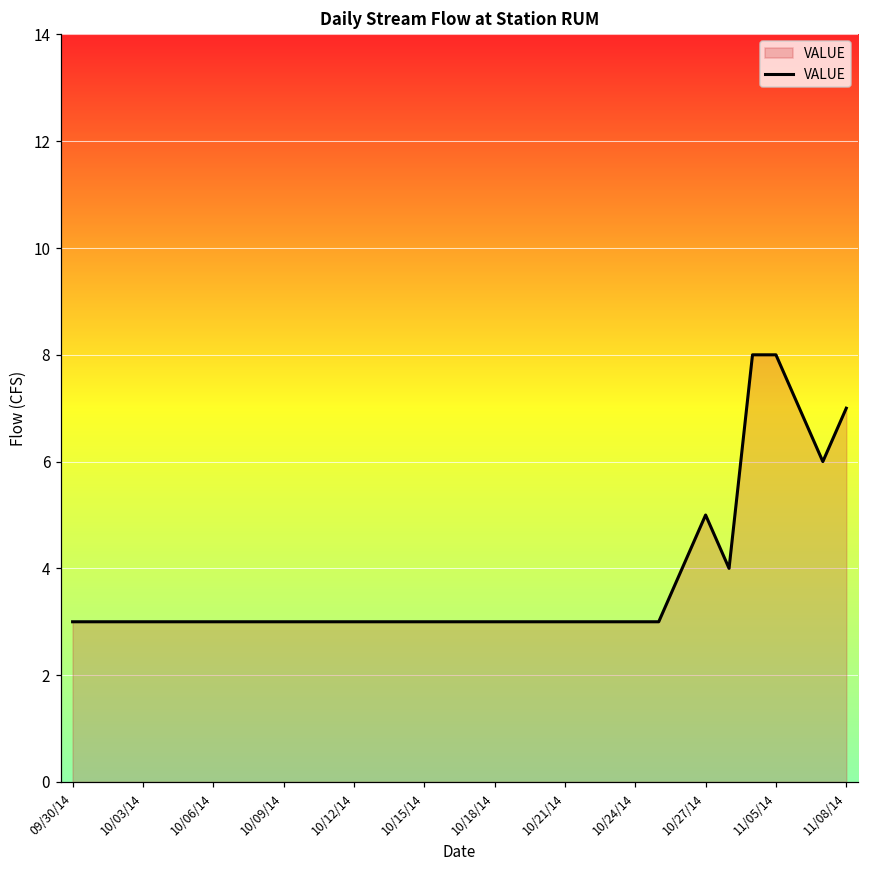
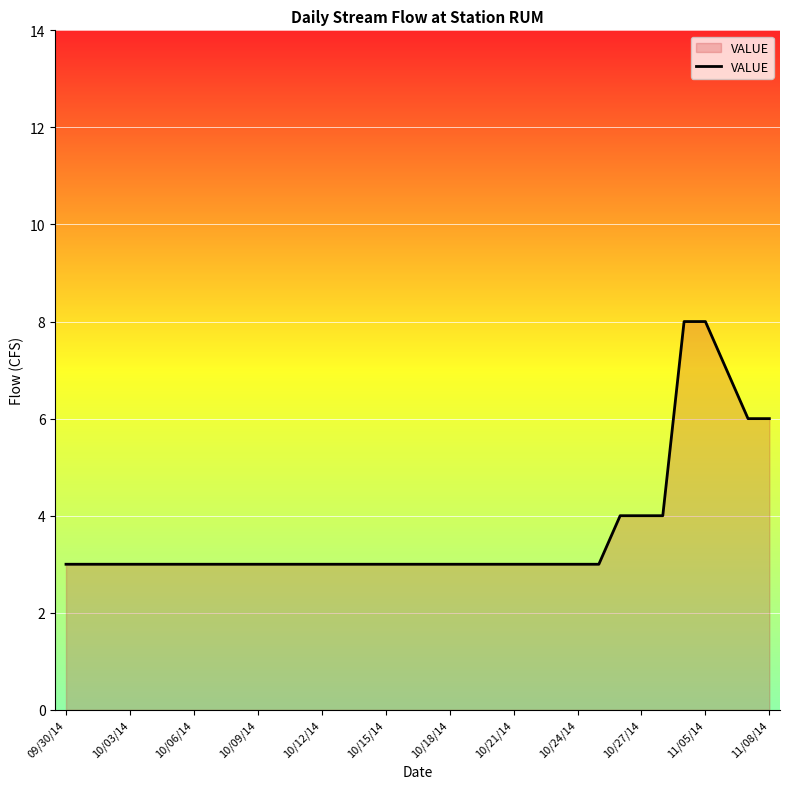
10/27/14: 5 -> 4
11/08/14: 7 -> 6
